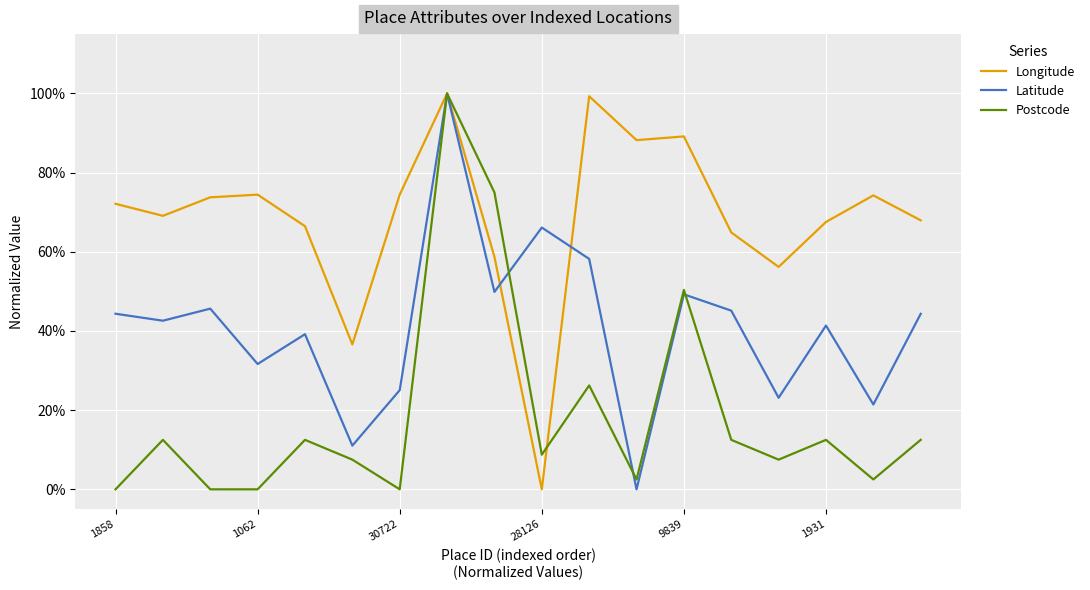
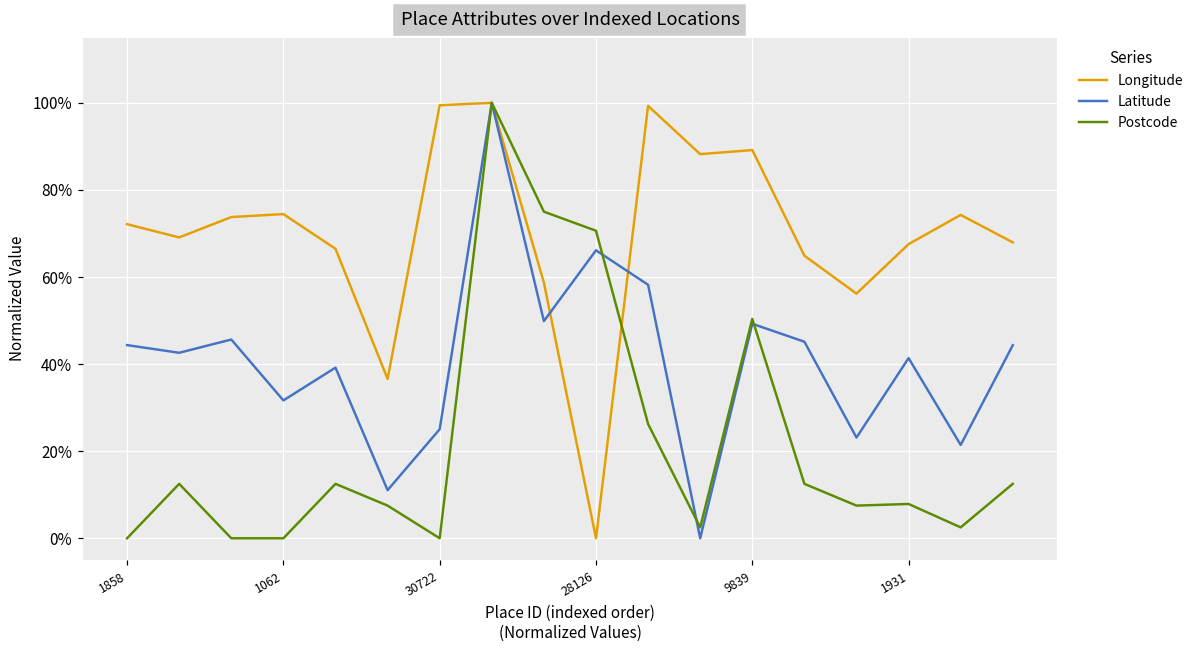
Longitude, 30722: 74% -> 99%
Postcode, 28126: 9% -> 71%
Postcode, 1931: 13% -> 8%
